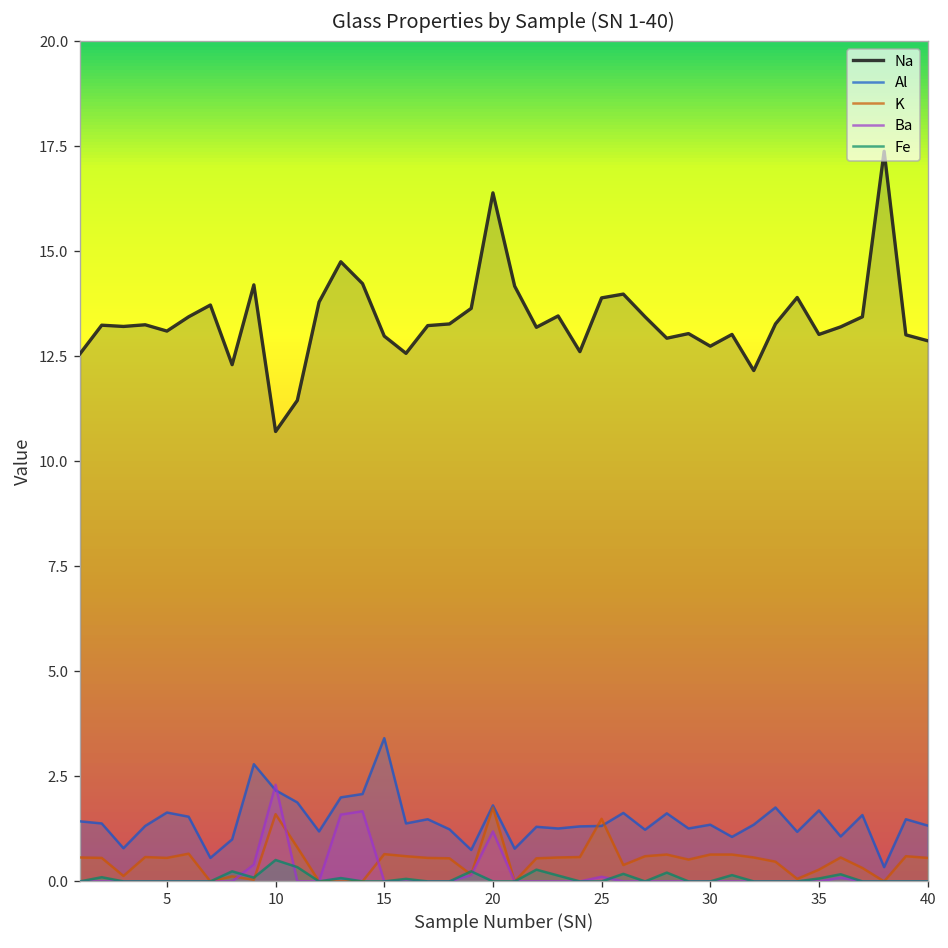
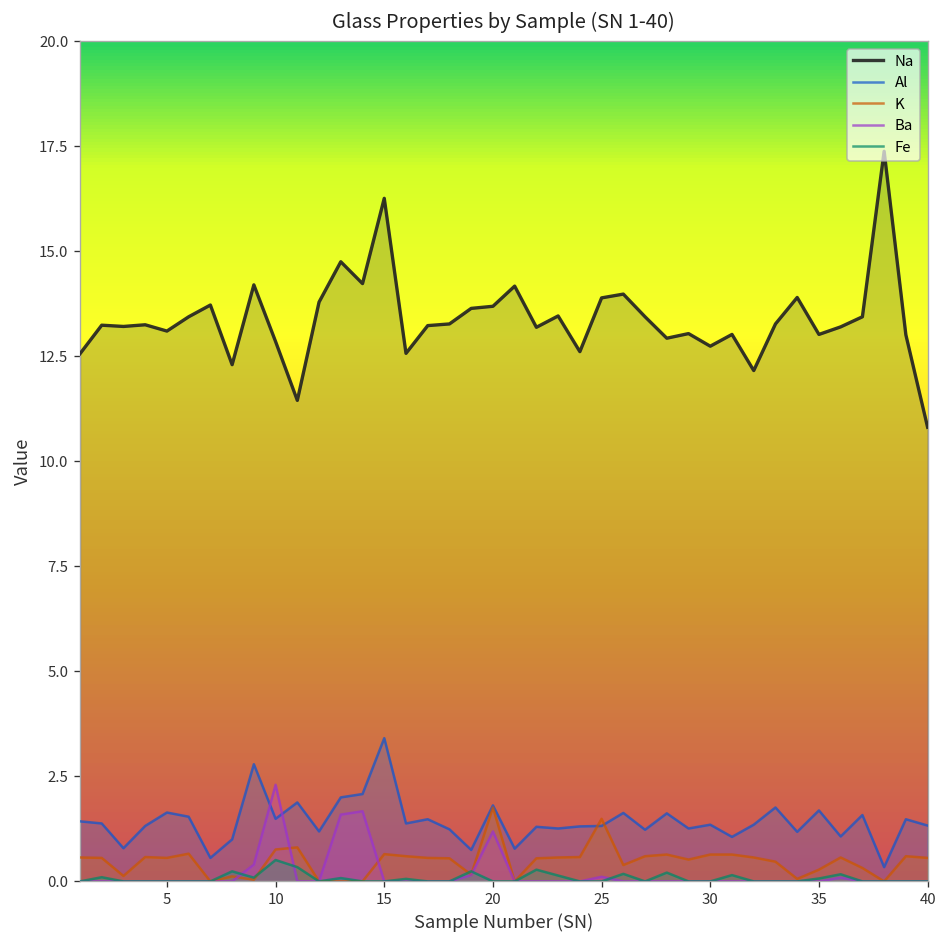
Na, 10: 10.7 -> 12.9
Al, 10: 2.2 -> 1.5
K, 10: 1.6 -> 0.8
Na, 15: 13.0 -> 16.3
Na, 20: 16.4 -> 13.7
Na, 40: 12.9 -> 10.8
